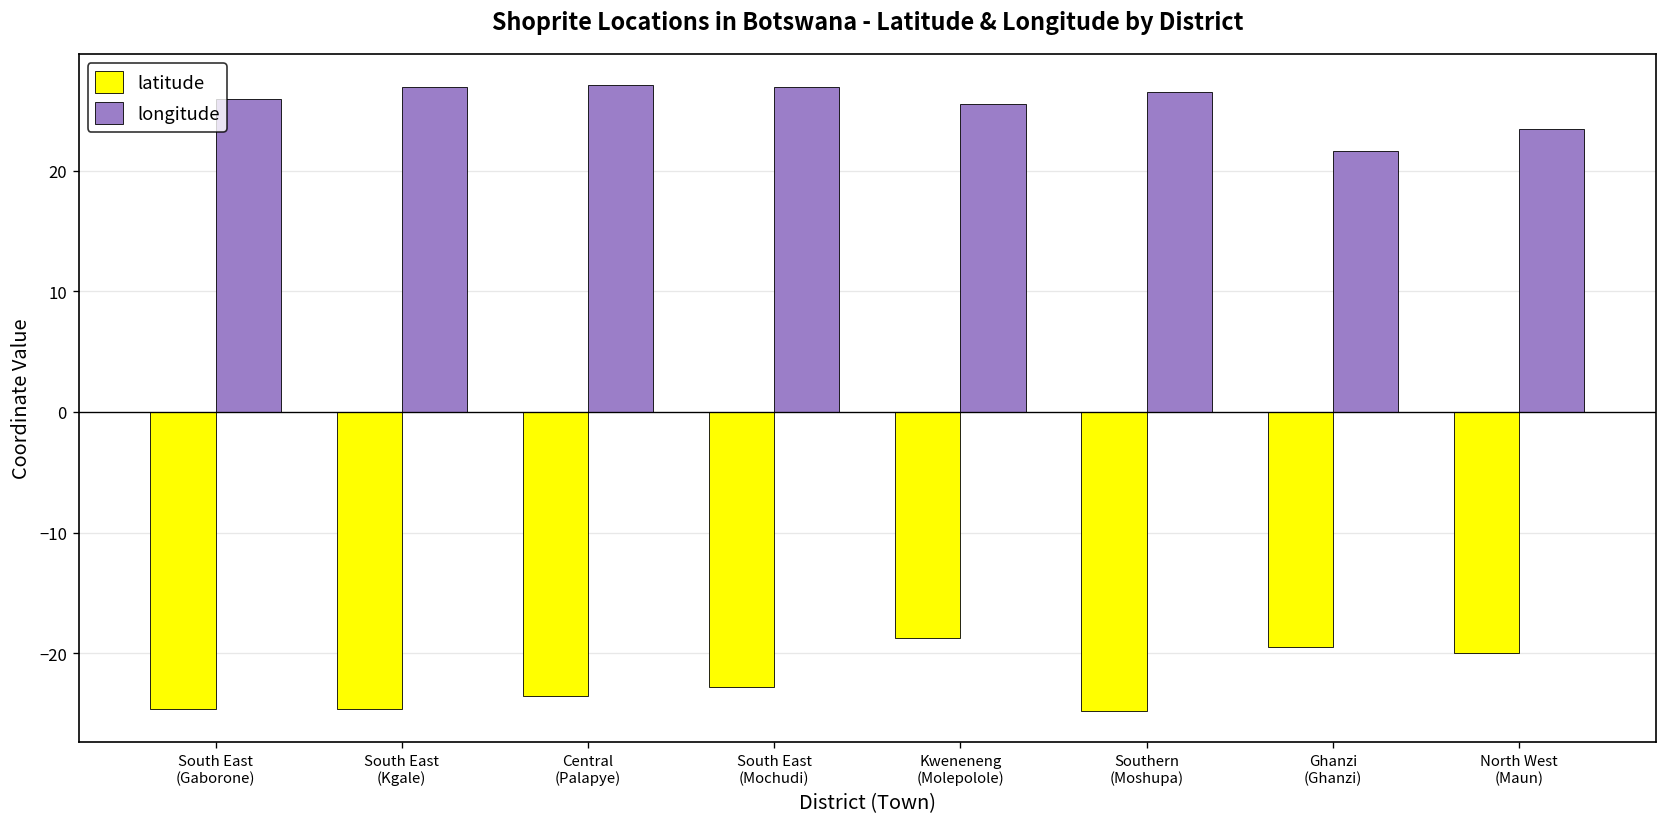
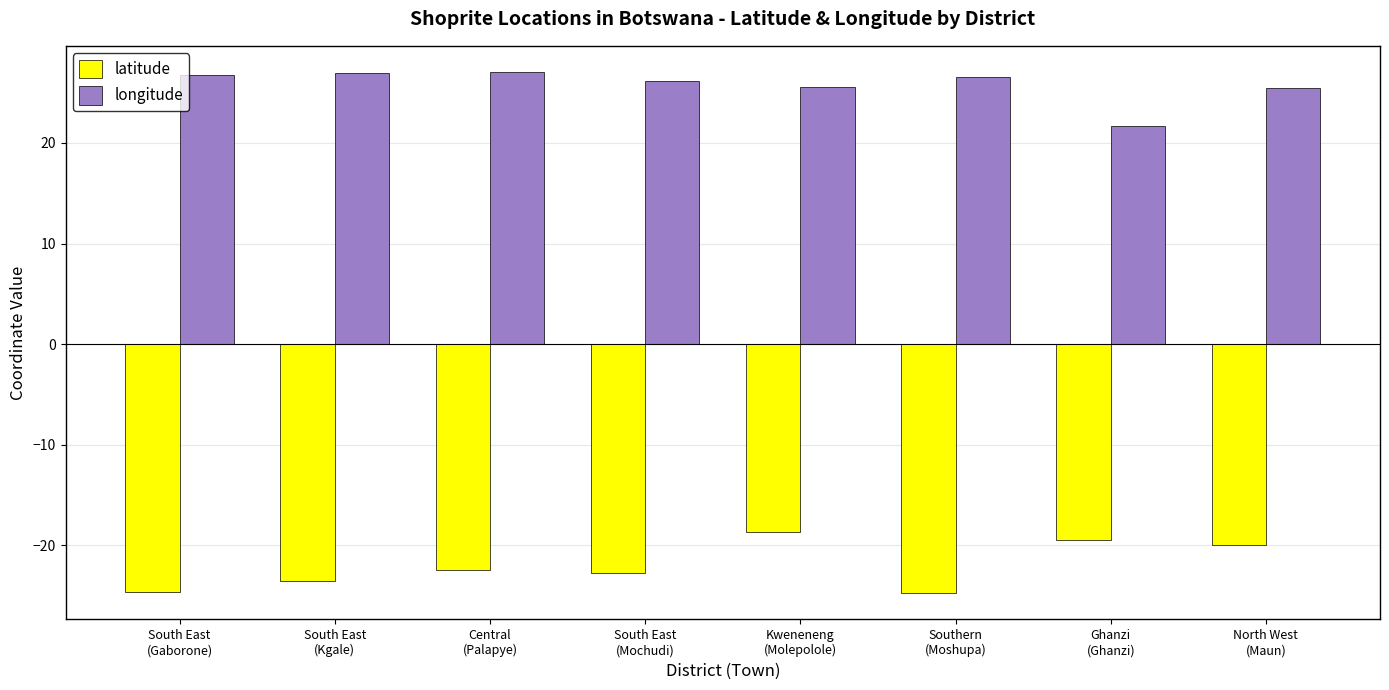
longitude, South East (Gaborone): 25.9 -> 26.8
latitude, South East (Kgale): -24.6 -> -23.5
latitude, Central (Palapye): -23.5 -> -22.5
longitude, South East (Mochudi): 26.9 -> 26.1
longitude, North West (Maun): 23.4 -> 25.5
